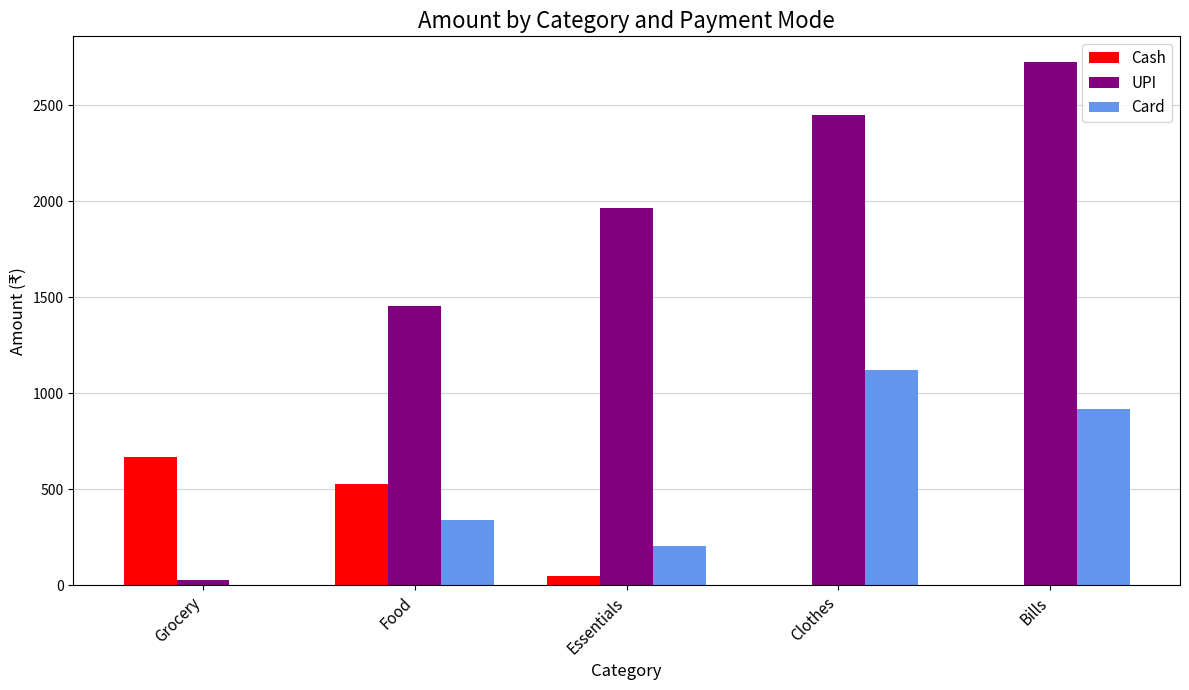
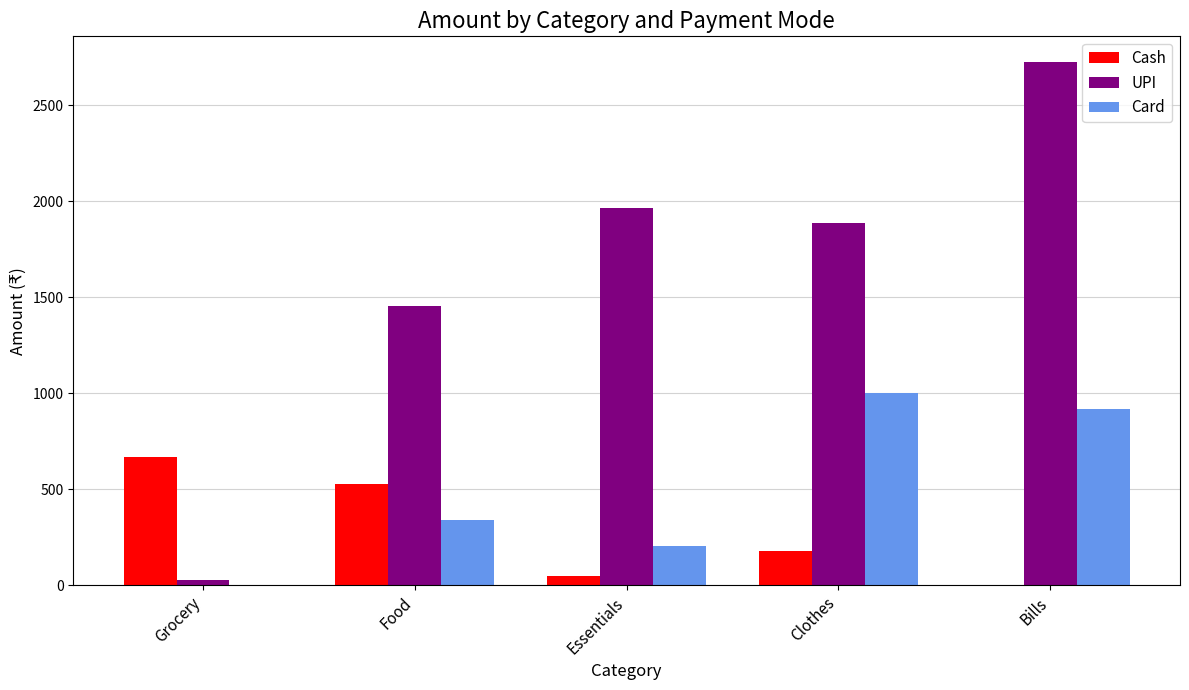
Cash, Clothes: 0 -> 180
UPI, Clothes: 2450 -> 1890
Card, Clothes: 1120 -> 1000
